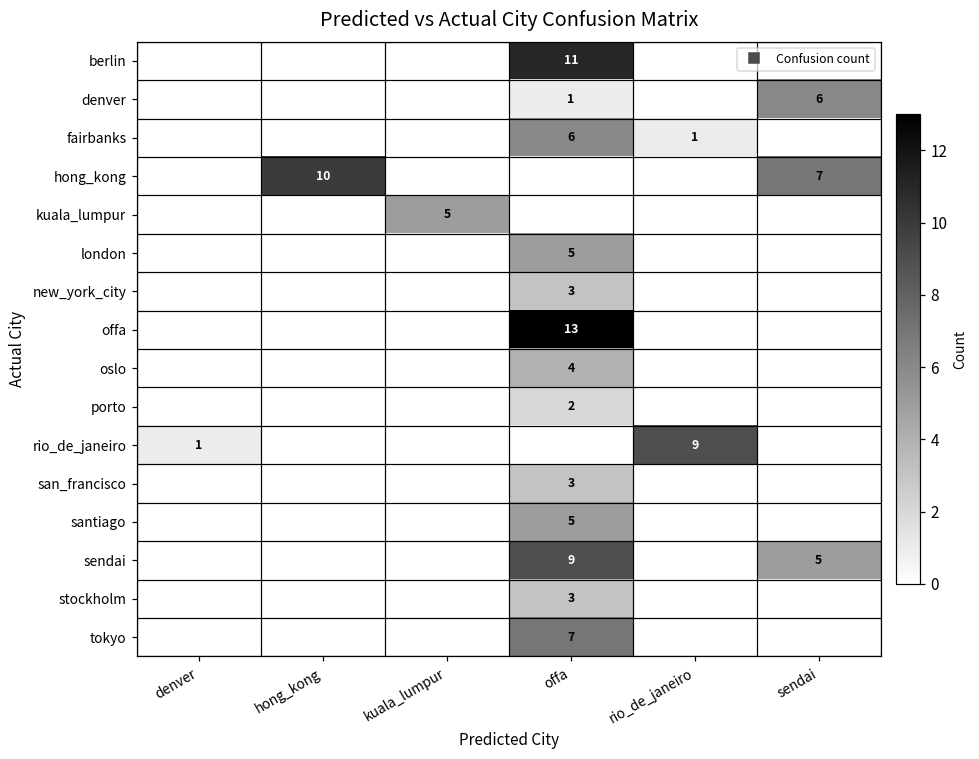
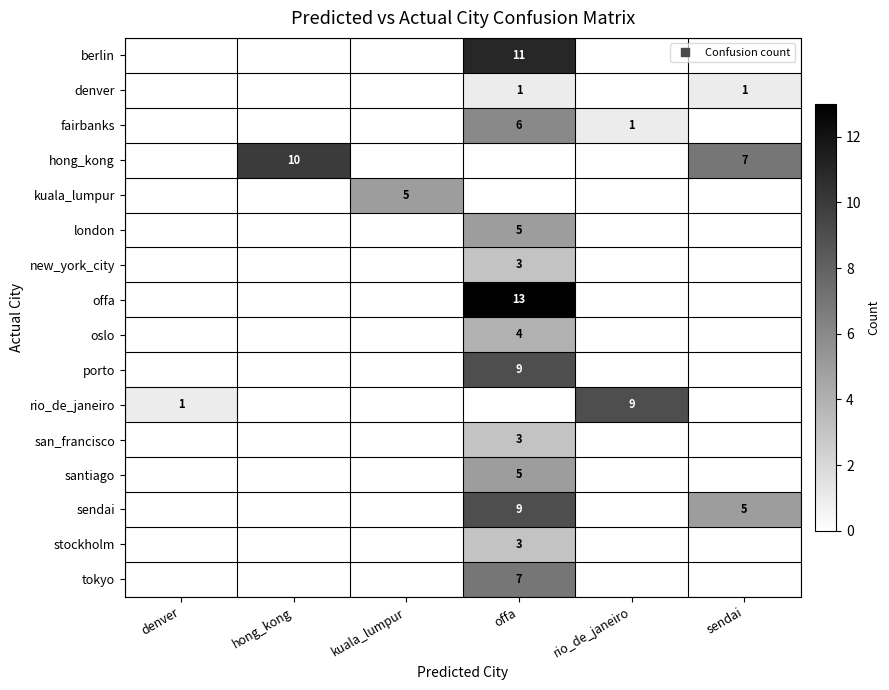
denver, sendai: 6 -> 1
porto, offa: 2 -> 9
